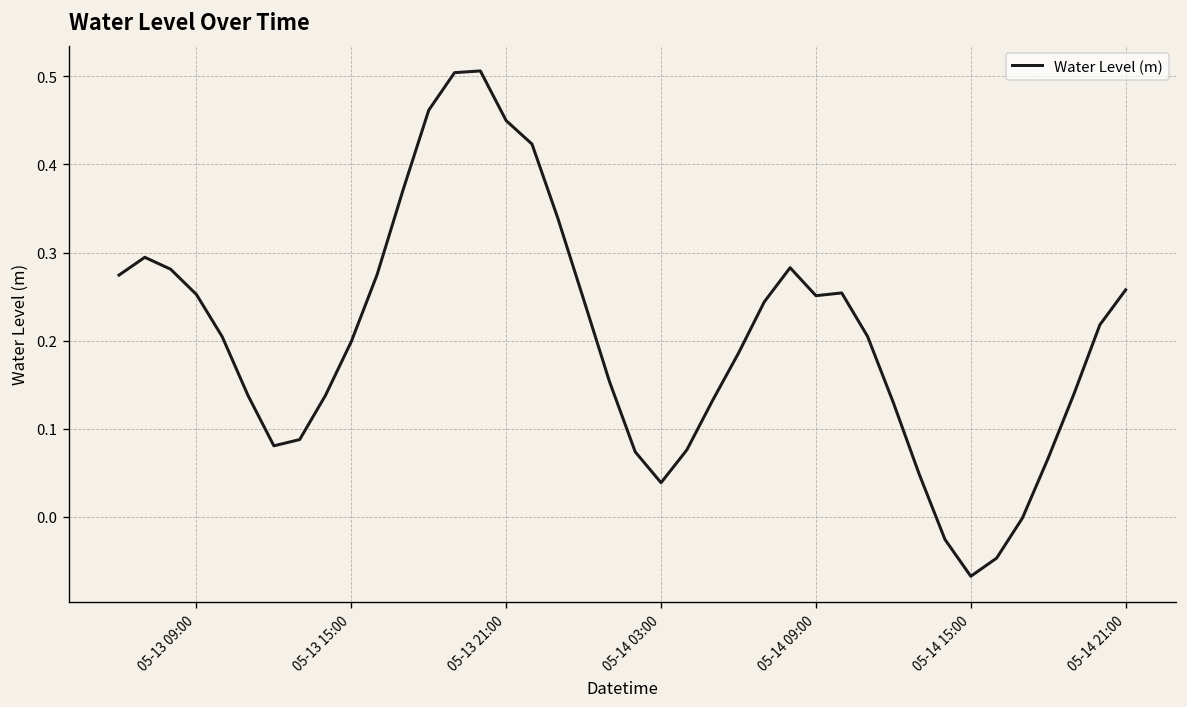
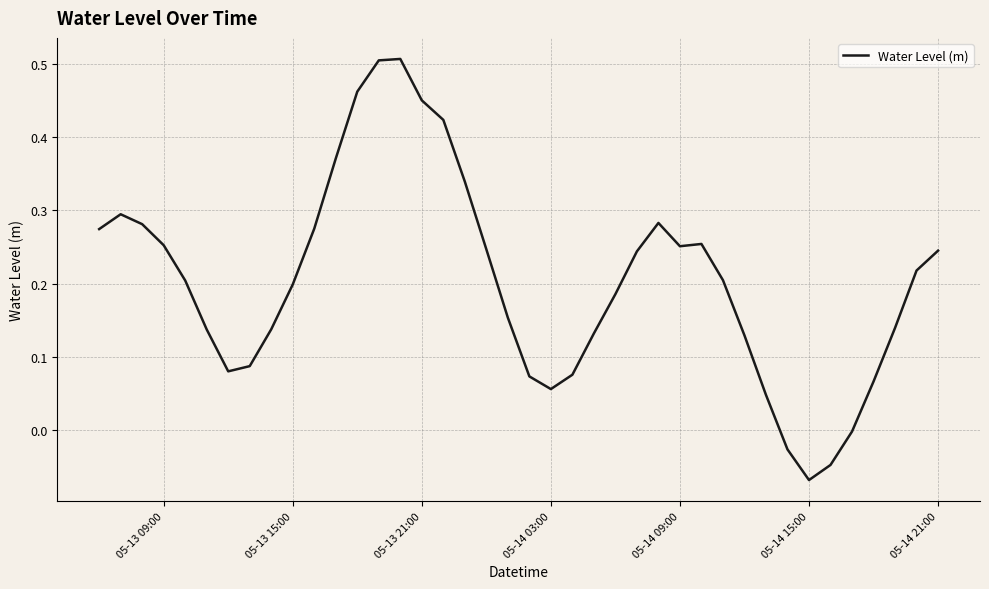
05-14 03:00: 0.04 -> 0.06
05-14 21:00: 0.26 -> 0.25
